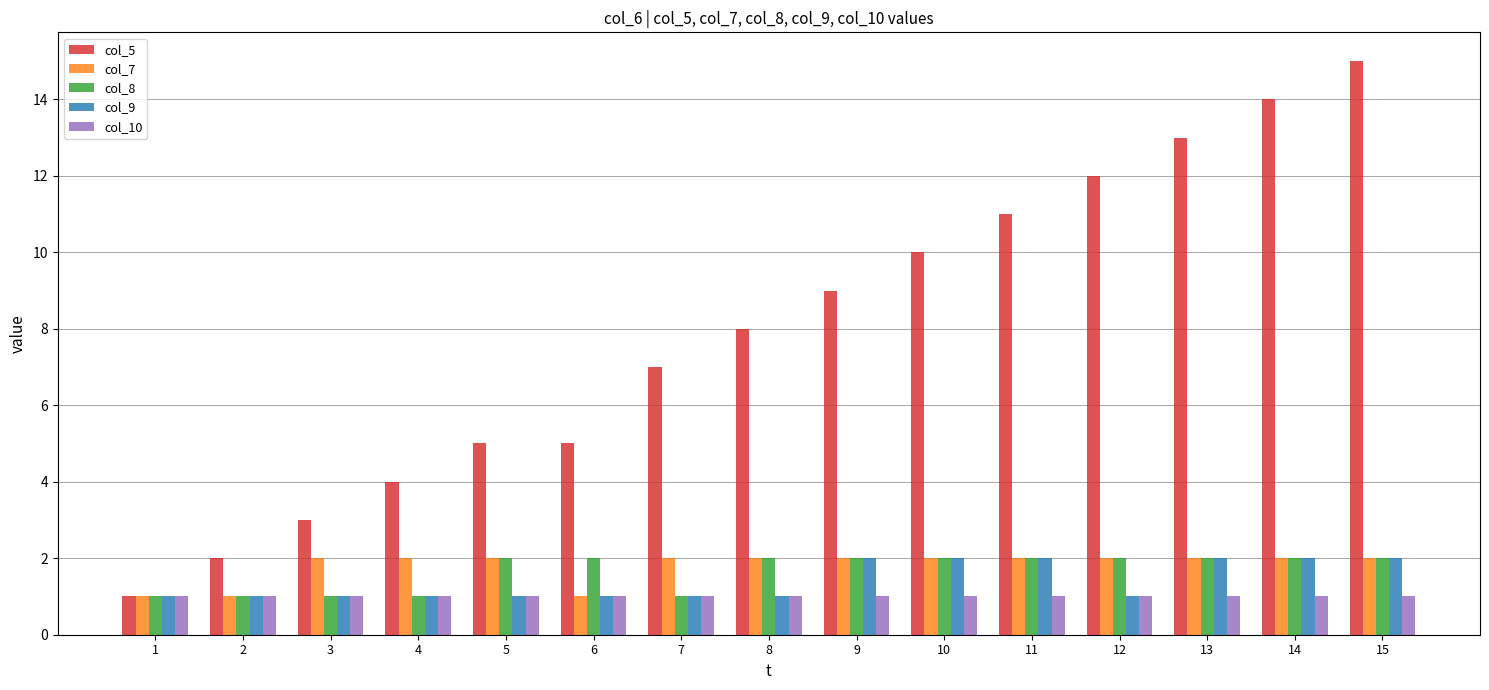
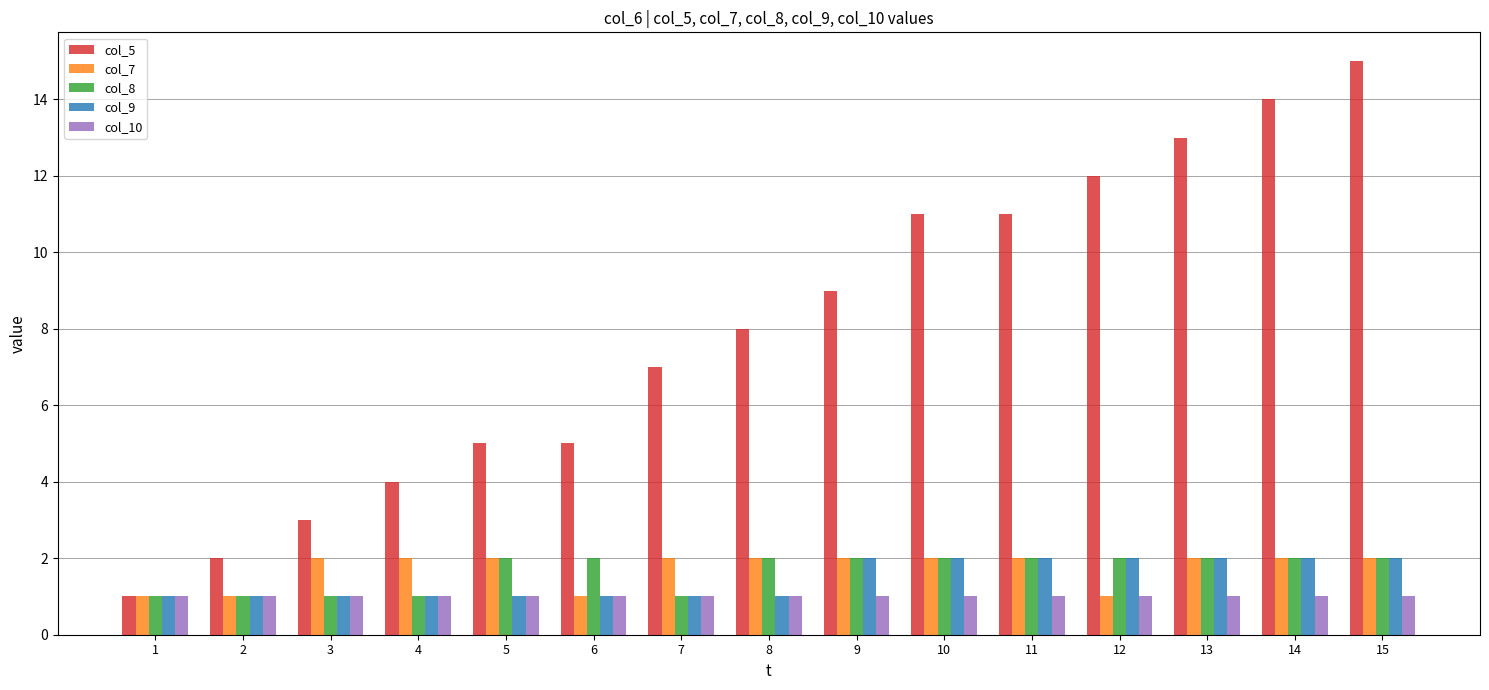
col_5, 10: 10 -> 11
col_7, 12: 2 -> 1
col_9, 12: 1 -> 2
